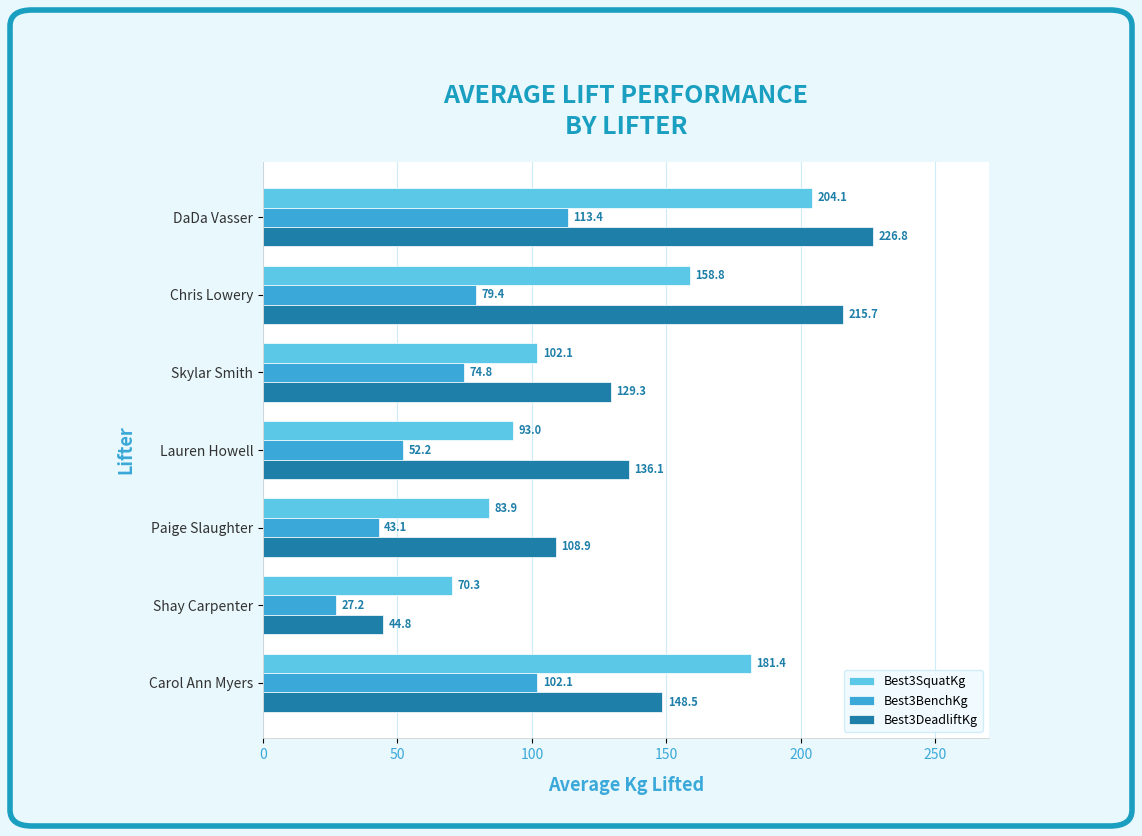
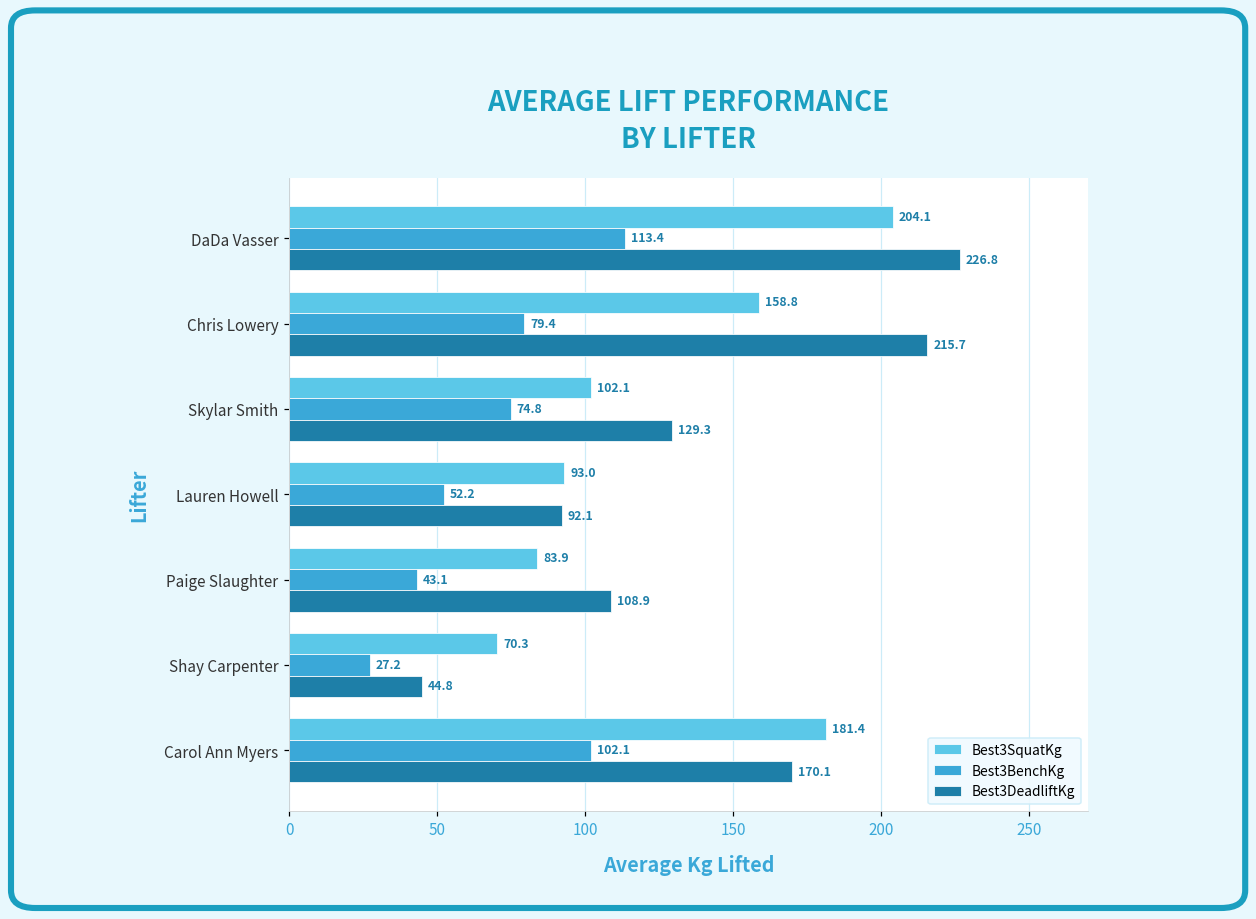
Best3DeadliftKg, Lauren Howell: 136.1 -> 92.1
Best3DeadliftKg, Carol Ann Myers: 148.5 -> 170.1
